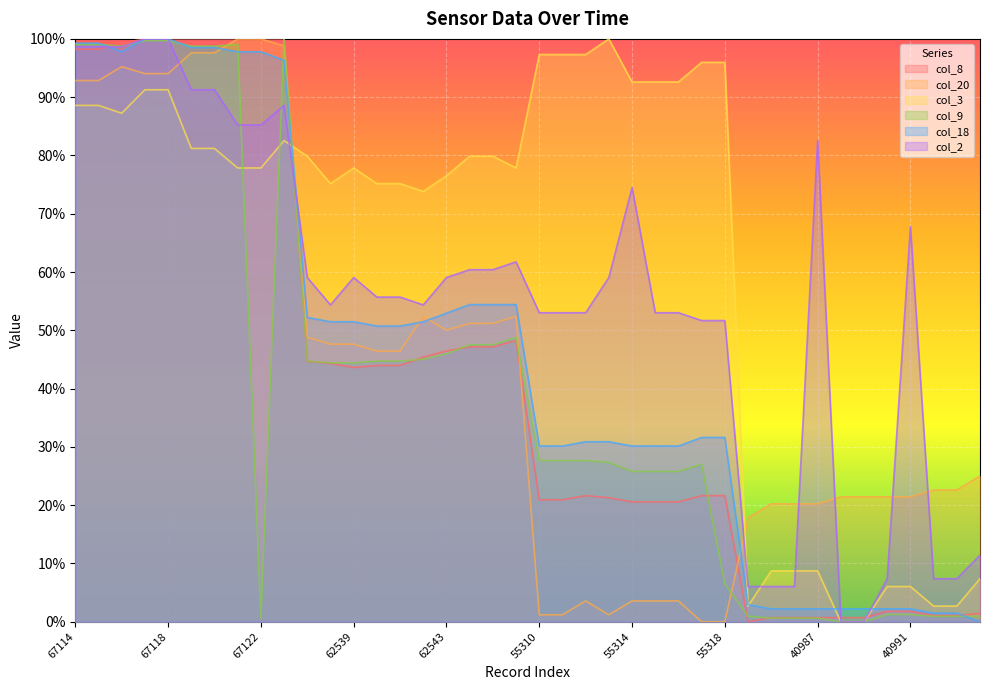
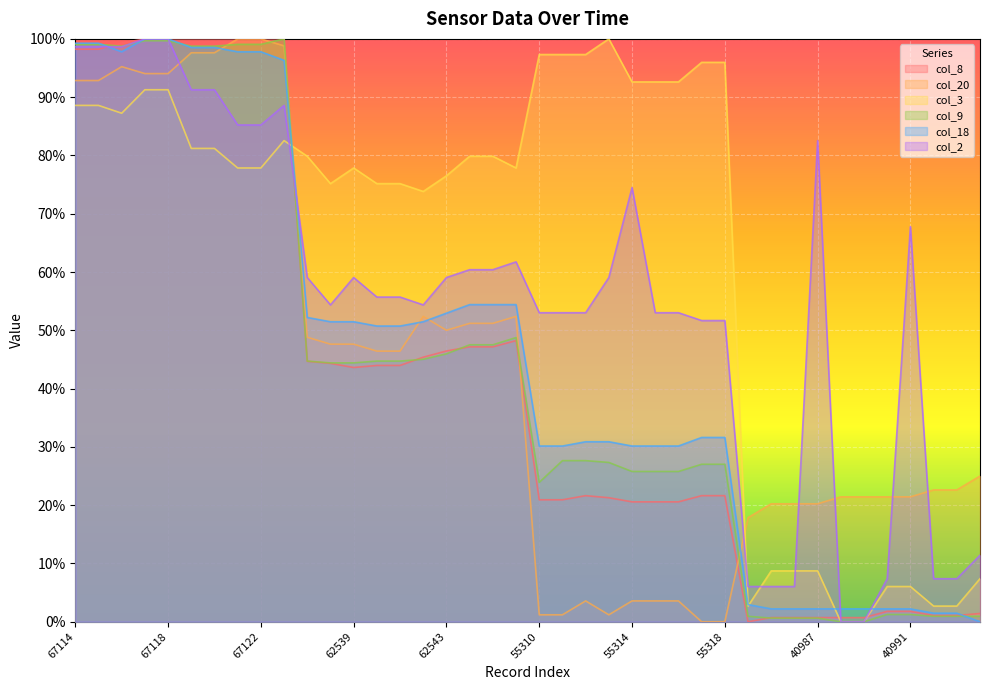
col_9, 67122: 1% -> 99%
col_9, 55310: 28% -> 24%
col_9, 55318: 7% -> 27%
